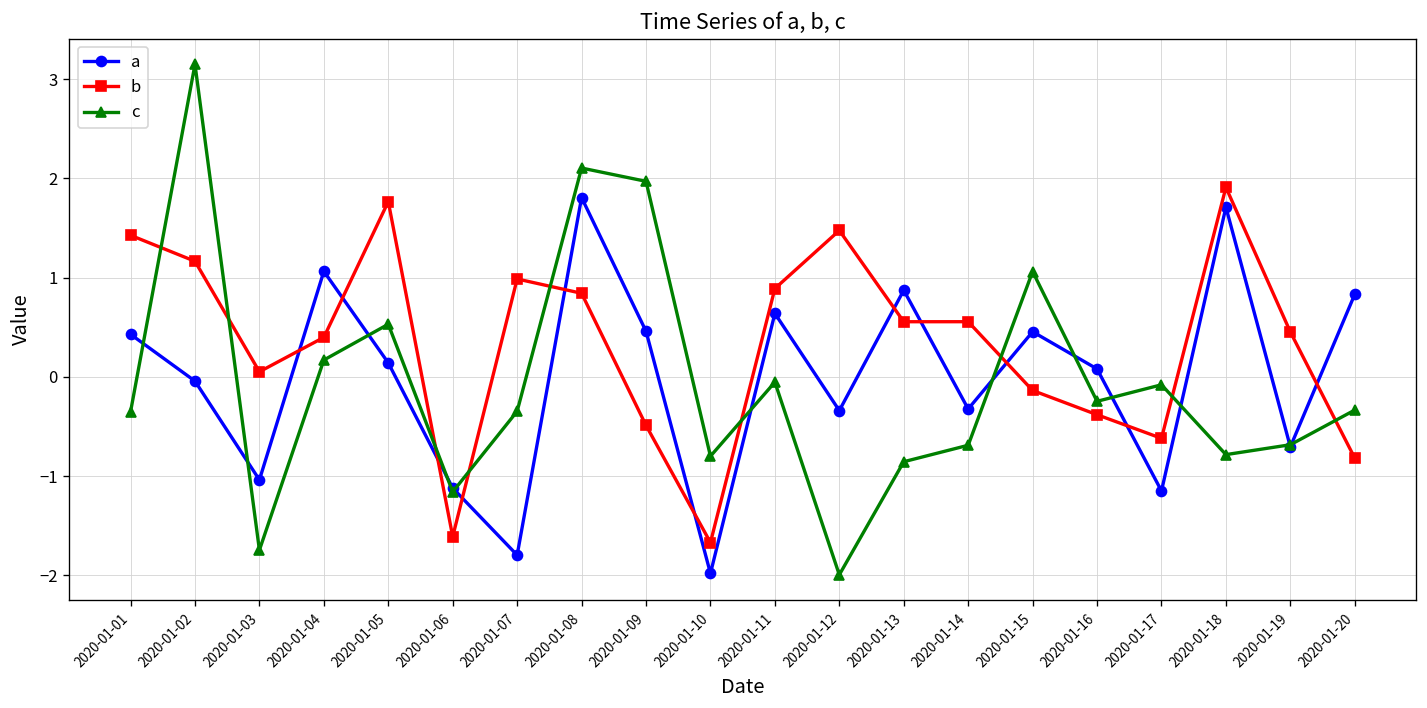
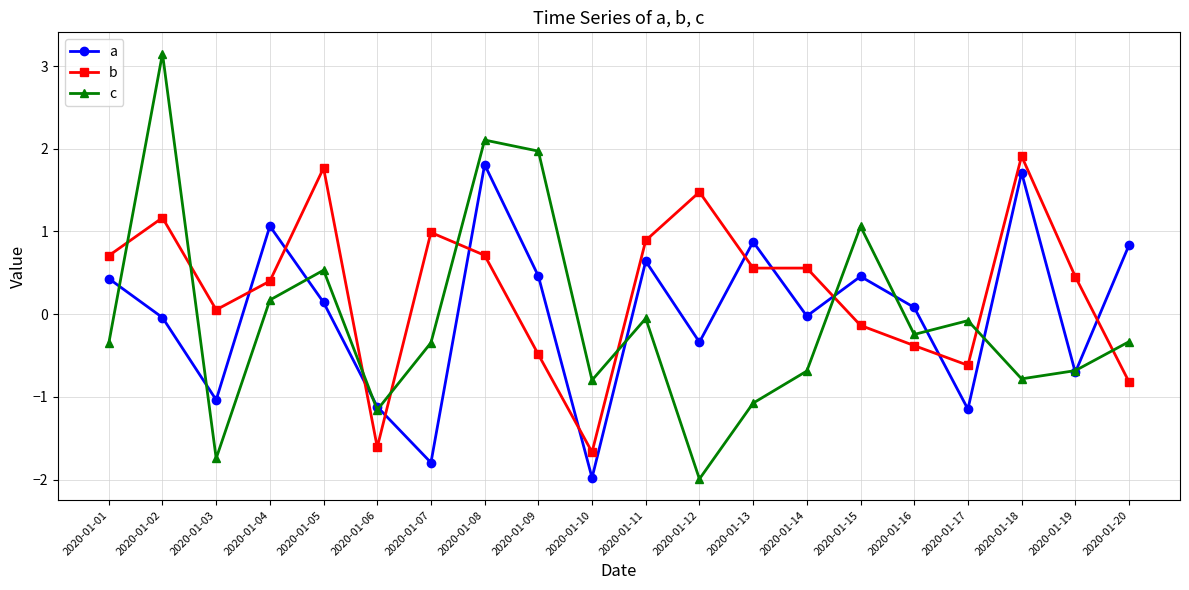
b, 2020-01-01: 1.4 -> 0.7
b, 2020-01-08: 0.8 -> 0.7
c, 2020-01-13: -0.9 -> -1.1
a, 2020-01-14: -0.3 -> 0.0
